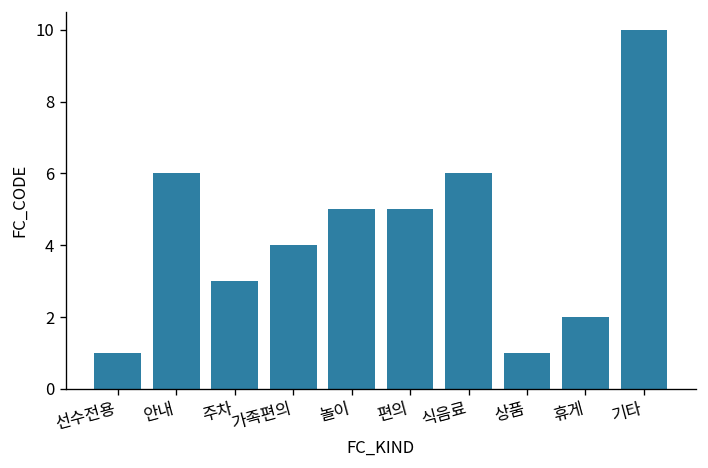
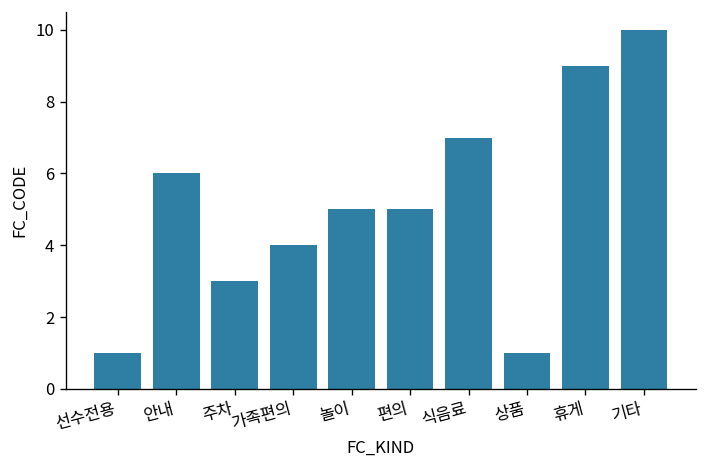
식음료: 6 -> 7
휴게: 2 -> 9
